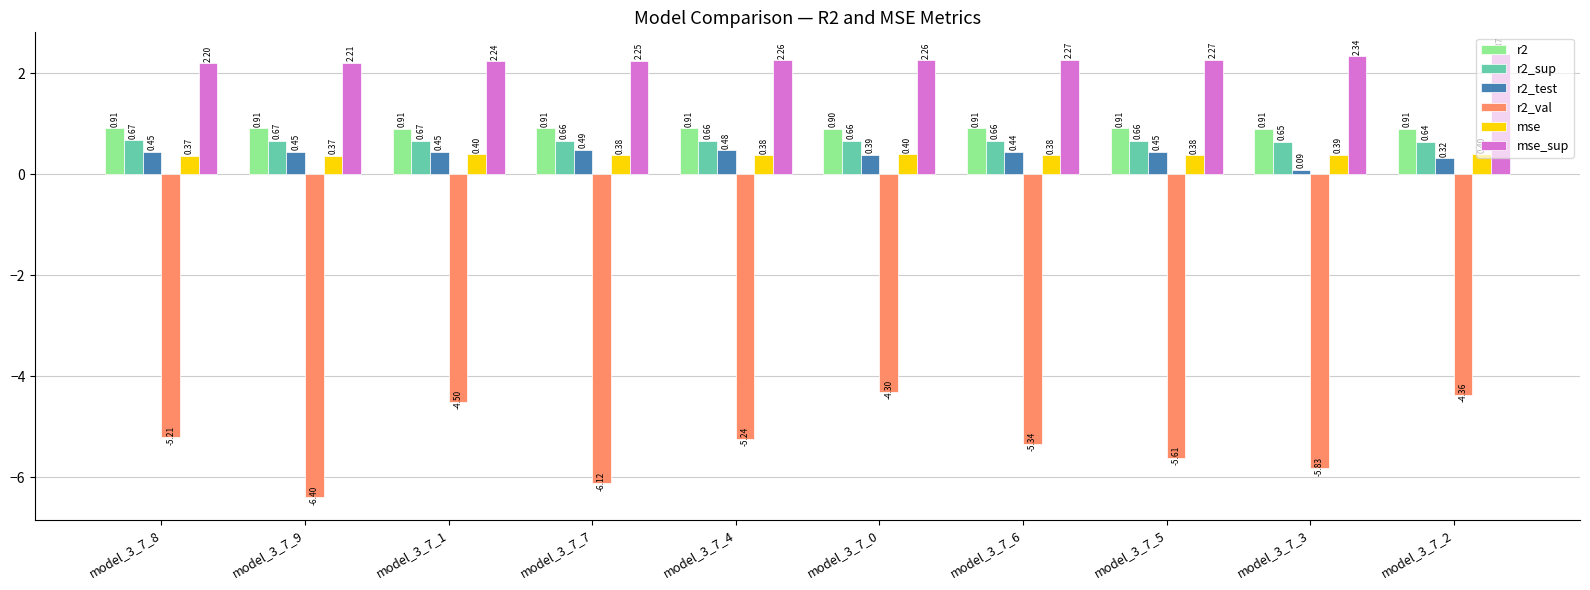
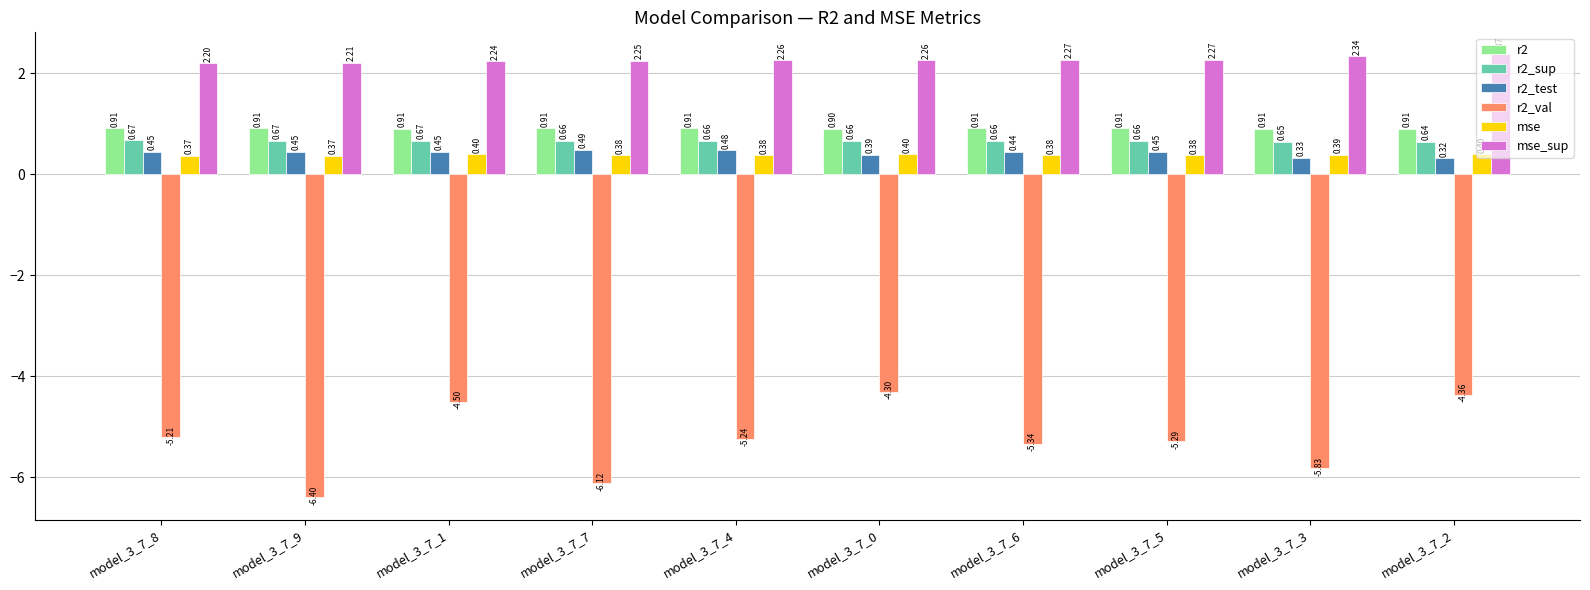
r2_val, model_3_7_5: -5.61 -> -5.29
r2_test, model_3_7_3: 0.09 -> 0.33
